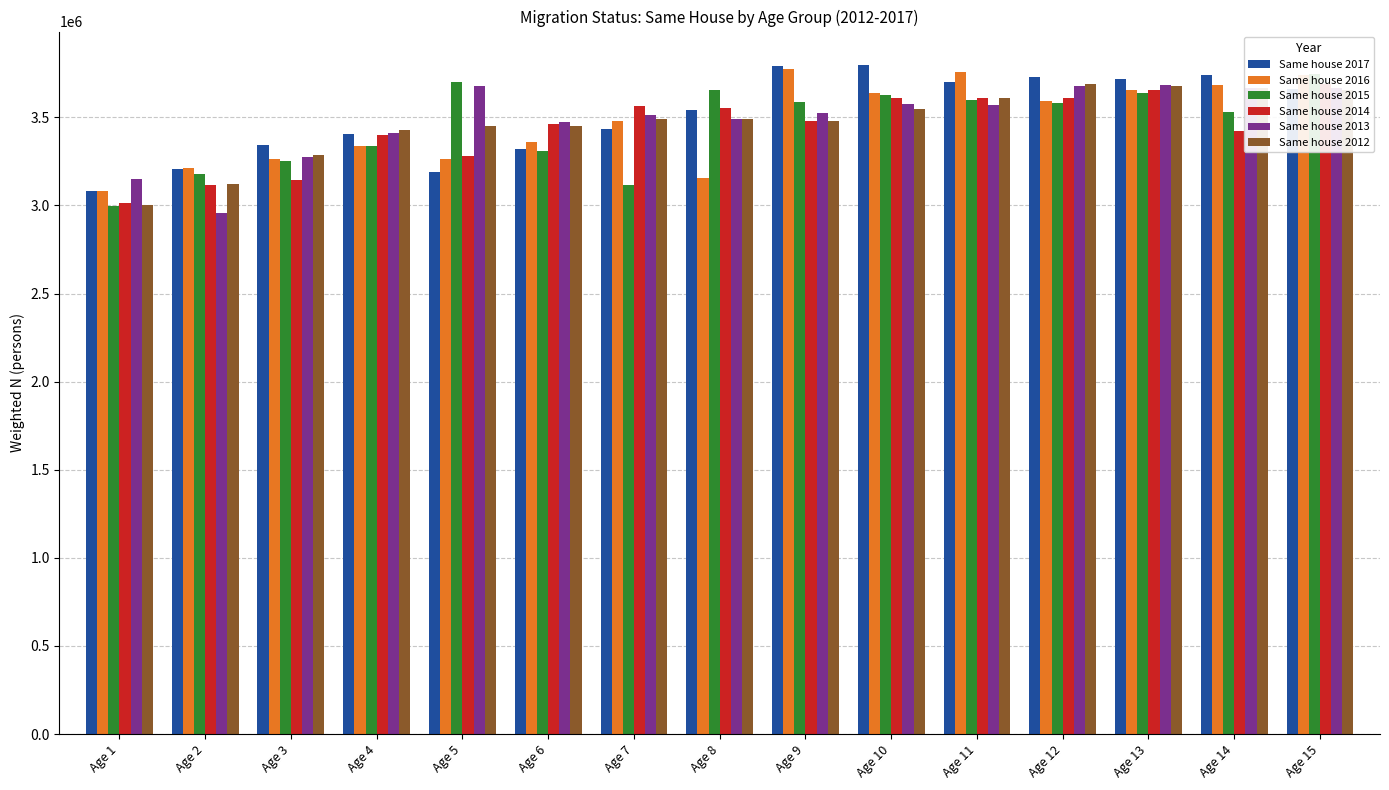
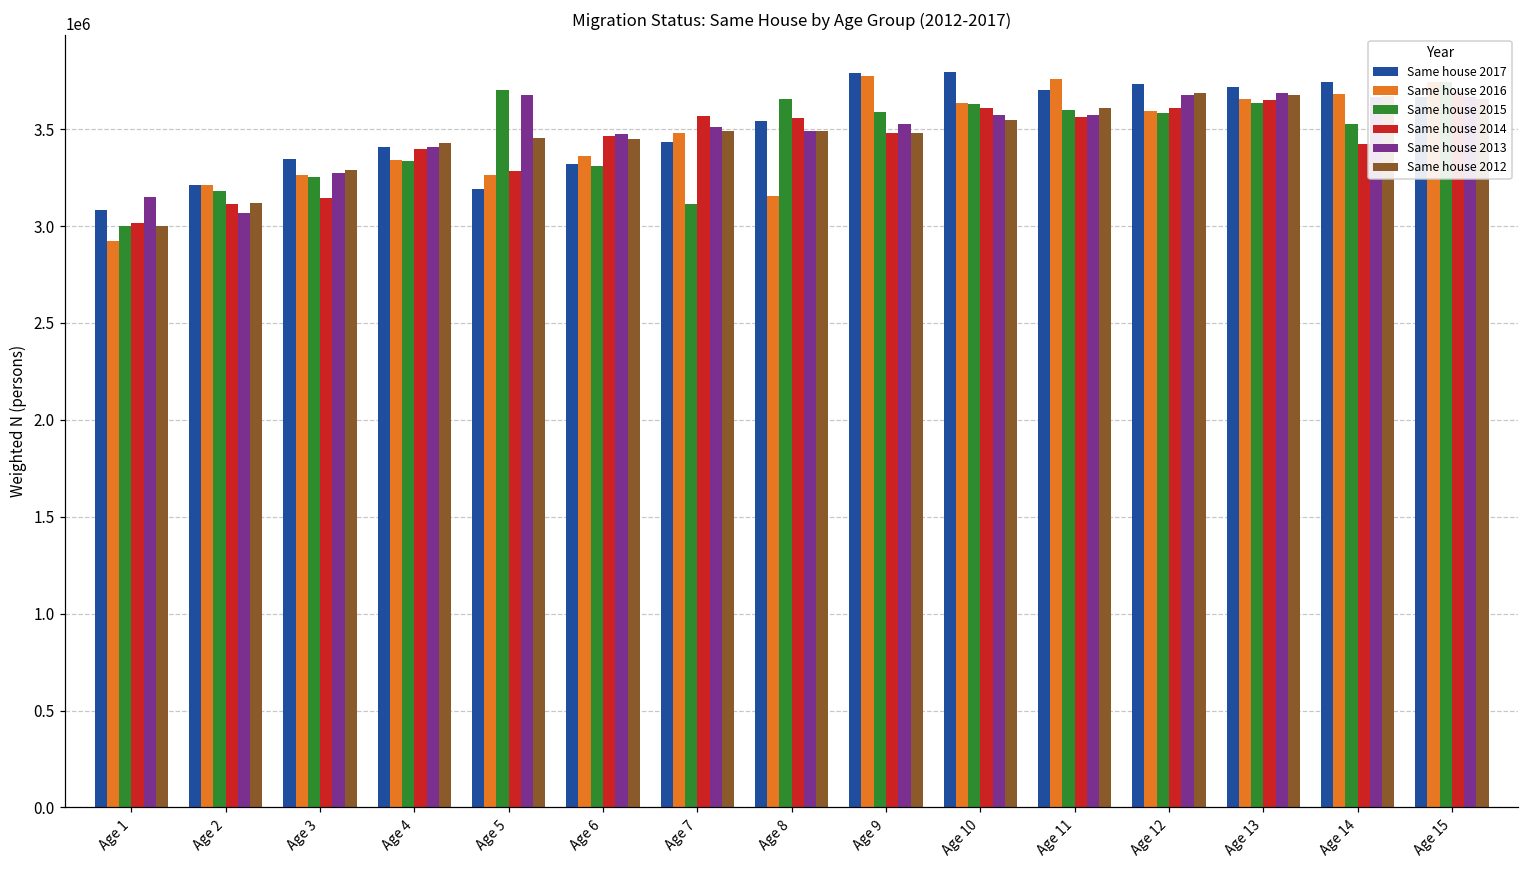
Same house 2016, Age 1: 3080000 -> 2920000
Same house 2013, Age 2: 2960000 -> 3070000
Same house 2014, Age 11: 3610000 -> 3560000
